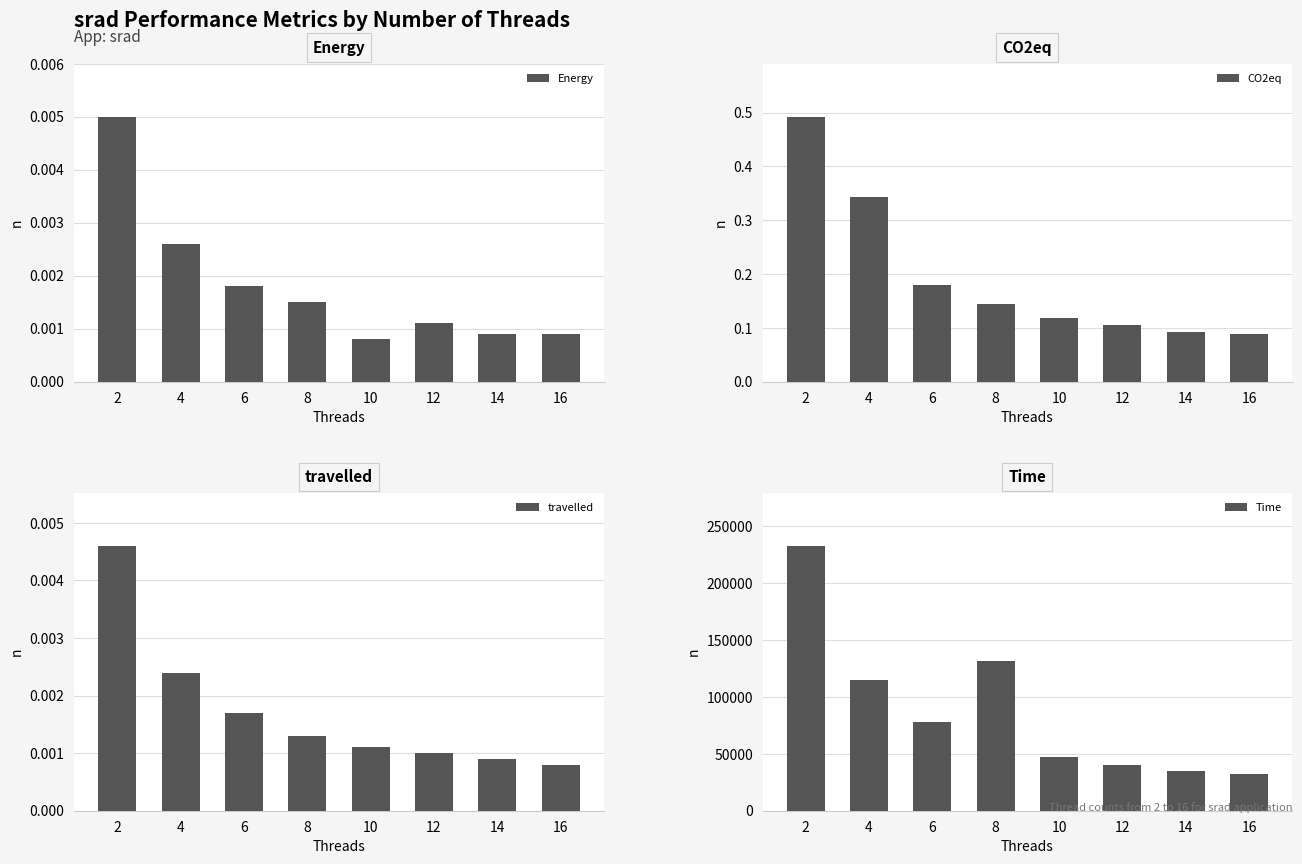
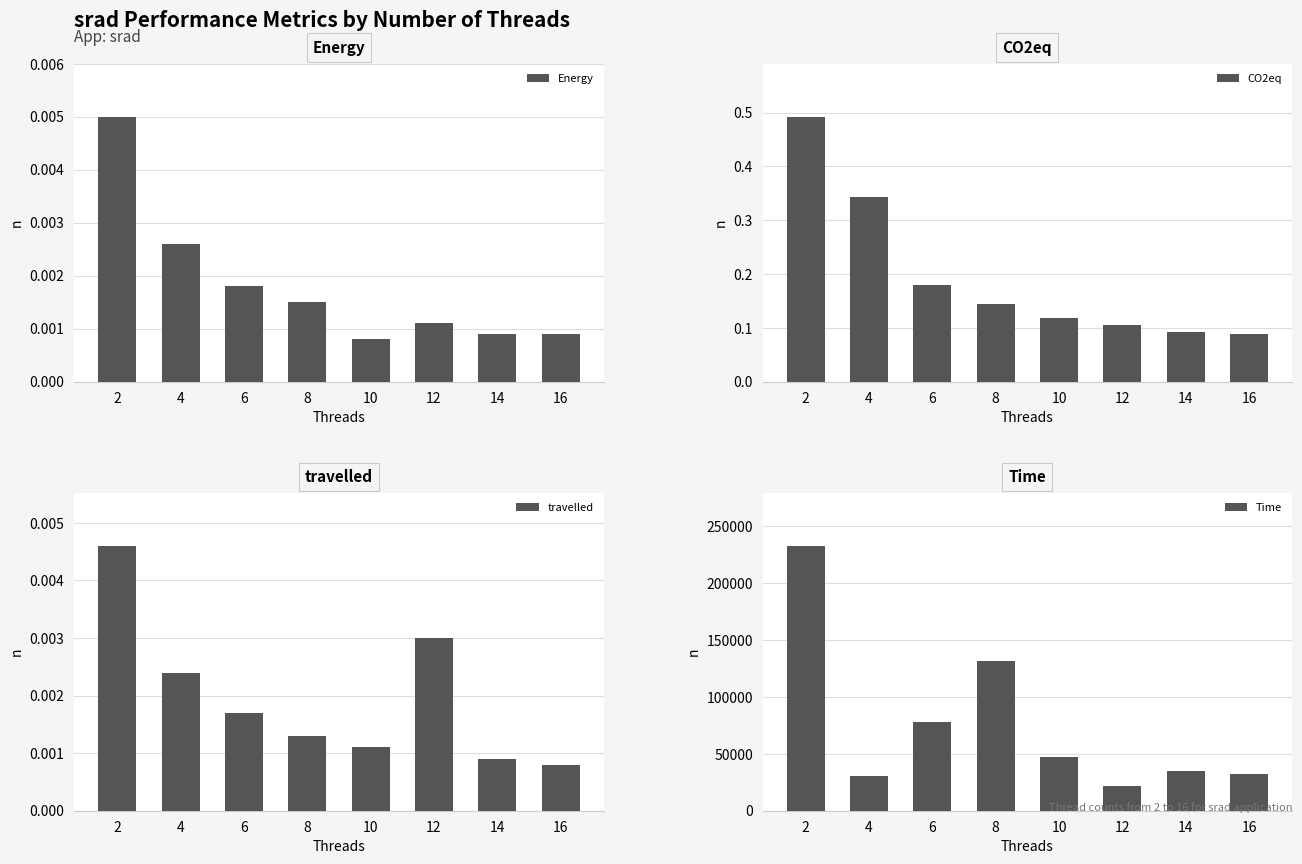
travelled, 12: 0.001 -> 0.003
Time, 4: 115000 -> 30000
Time, 12: 41000 -> 21000
